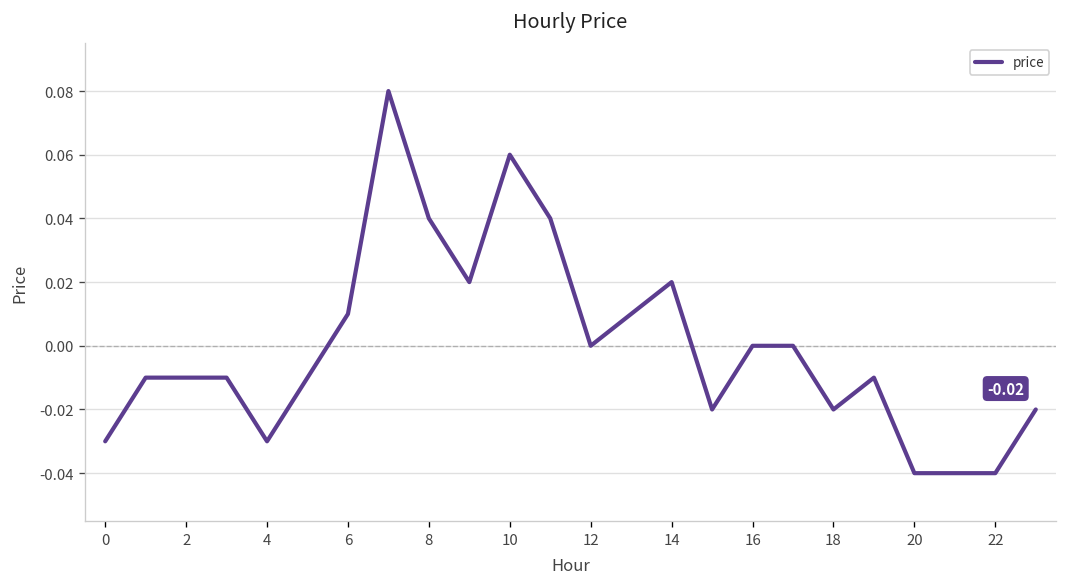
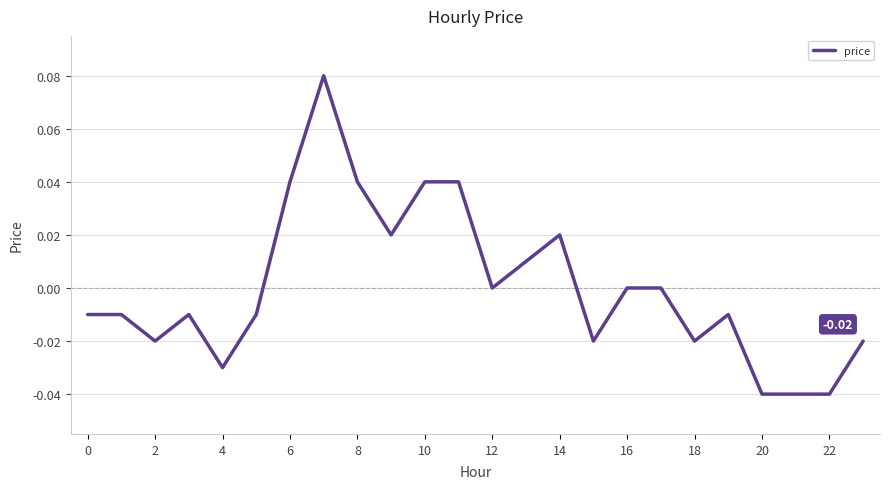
0: -0.03 -> -0.01
2: -0.01 -> -0.02
6: 0.01 -> 0.04
10: 0.06 -> 0.04
